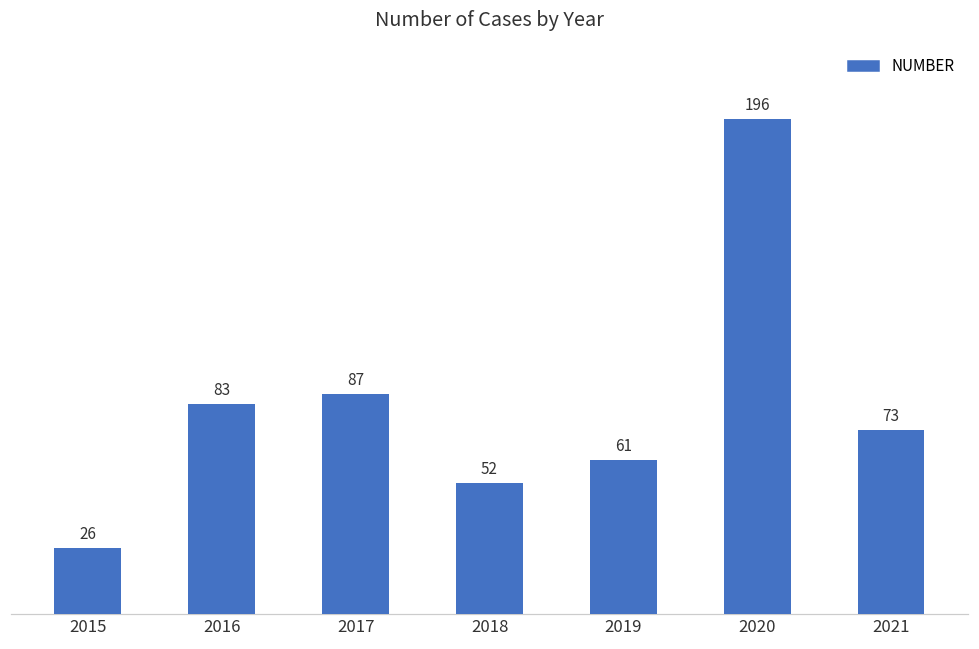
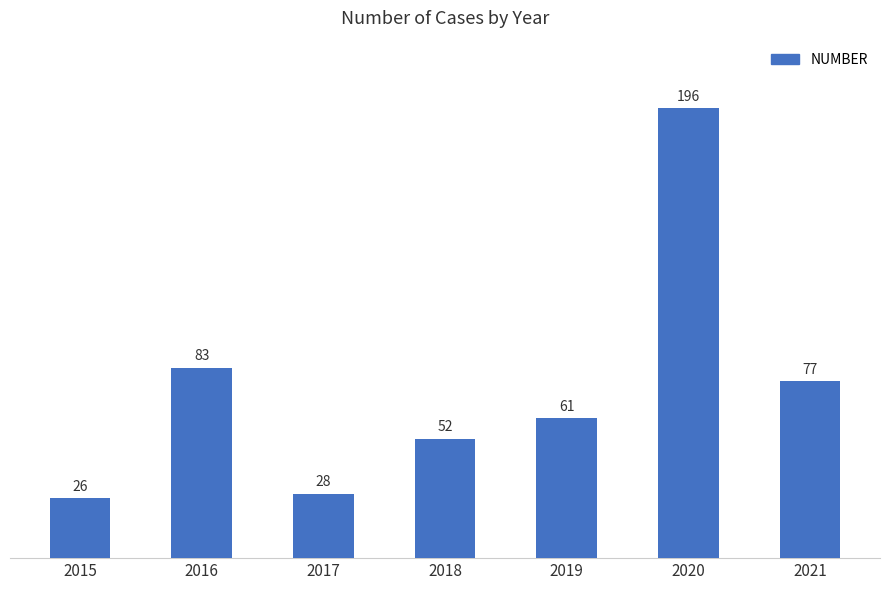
2017: 87 -> 28
2021: 73 -> 77
